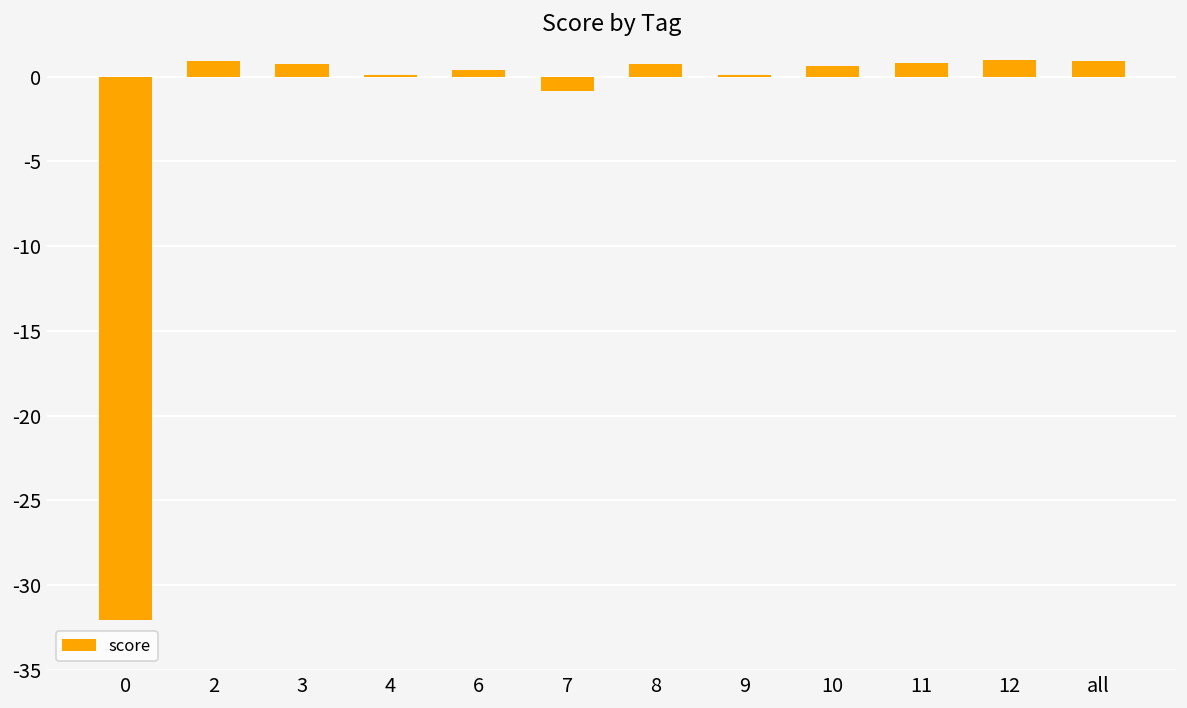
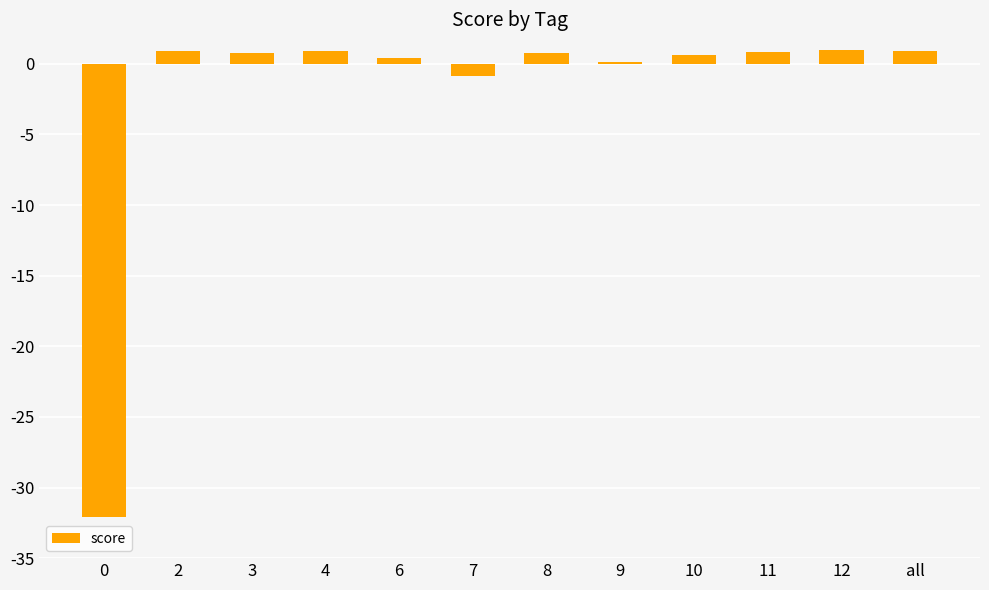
4: 0.1 -> 0.9
